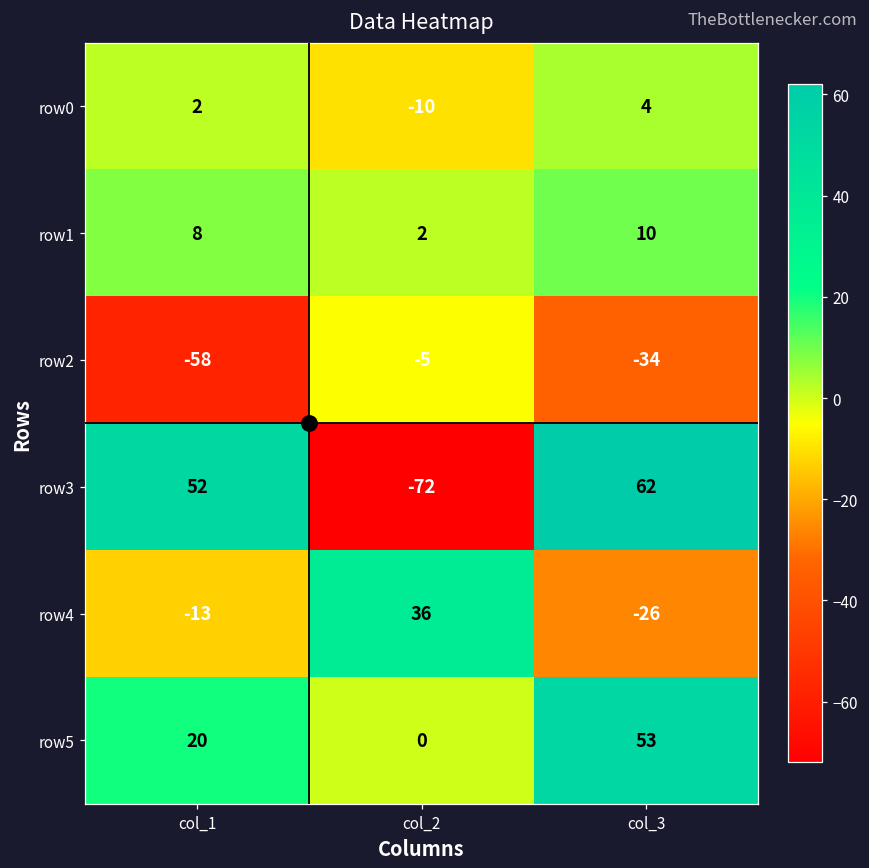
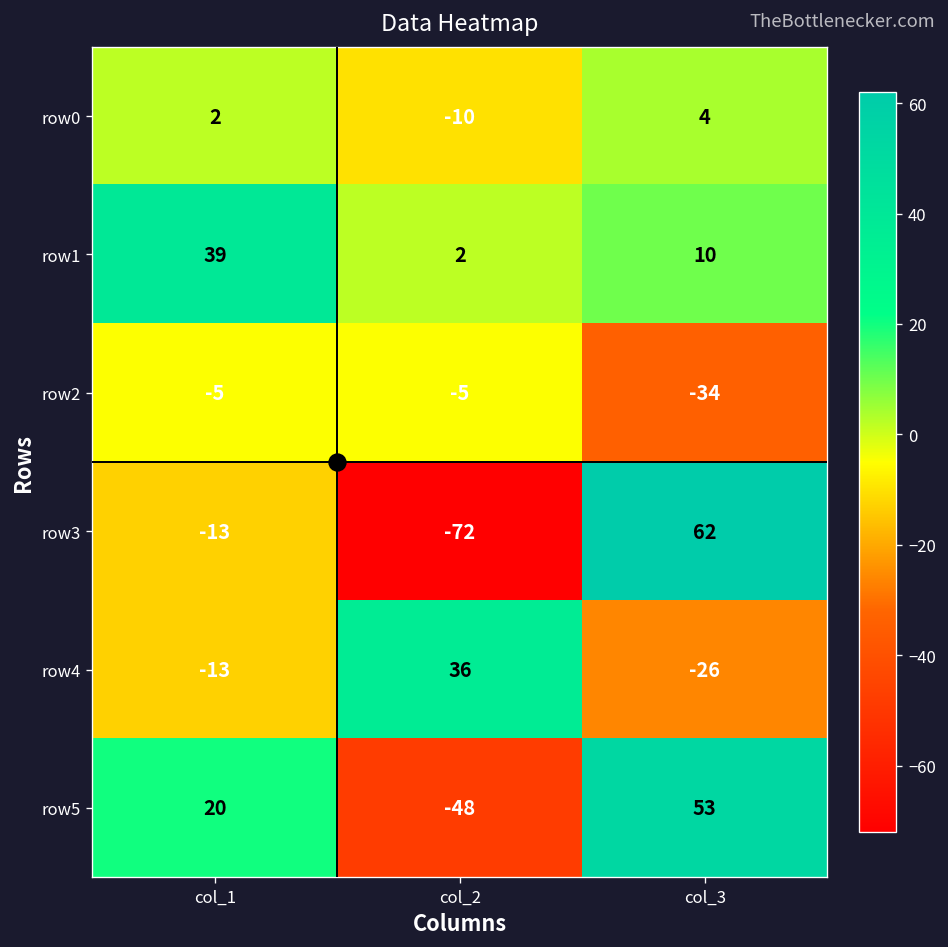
row1, col_1: 8 -> 39
row2, col_1: -58 -> -5
row3, col_1: 52 -> -13
row5, col_2: 0 -> -48
